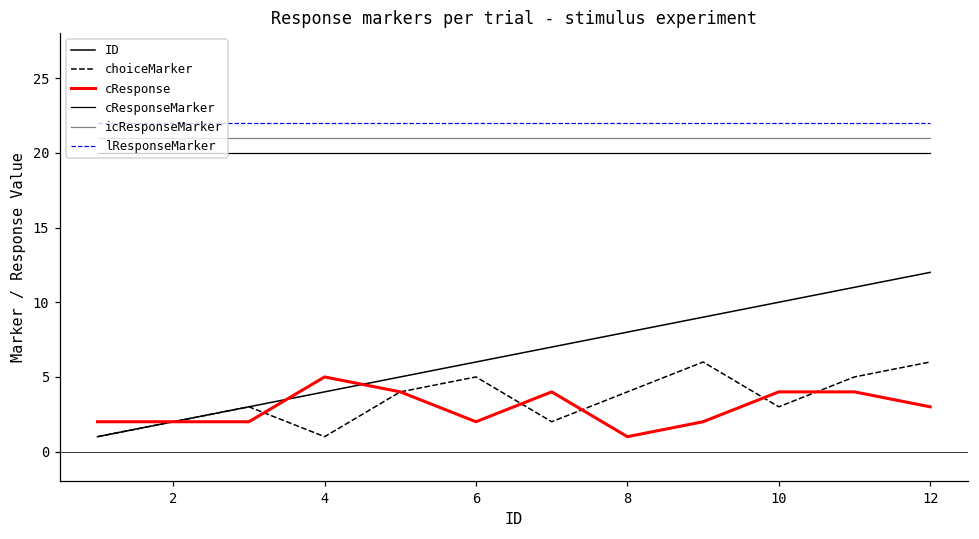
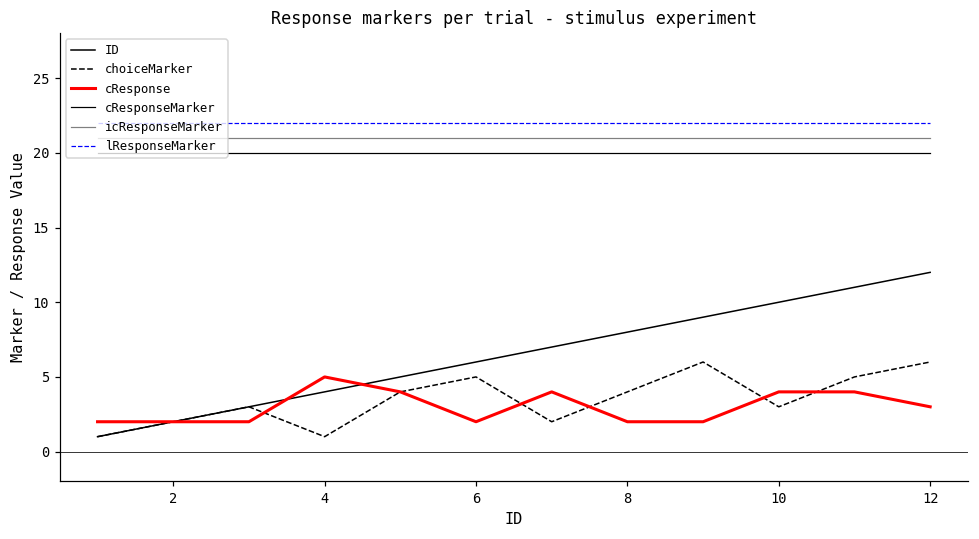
cResponse, 8: 1 -> 2
